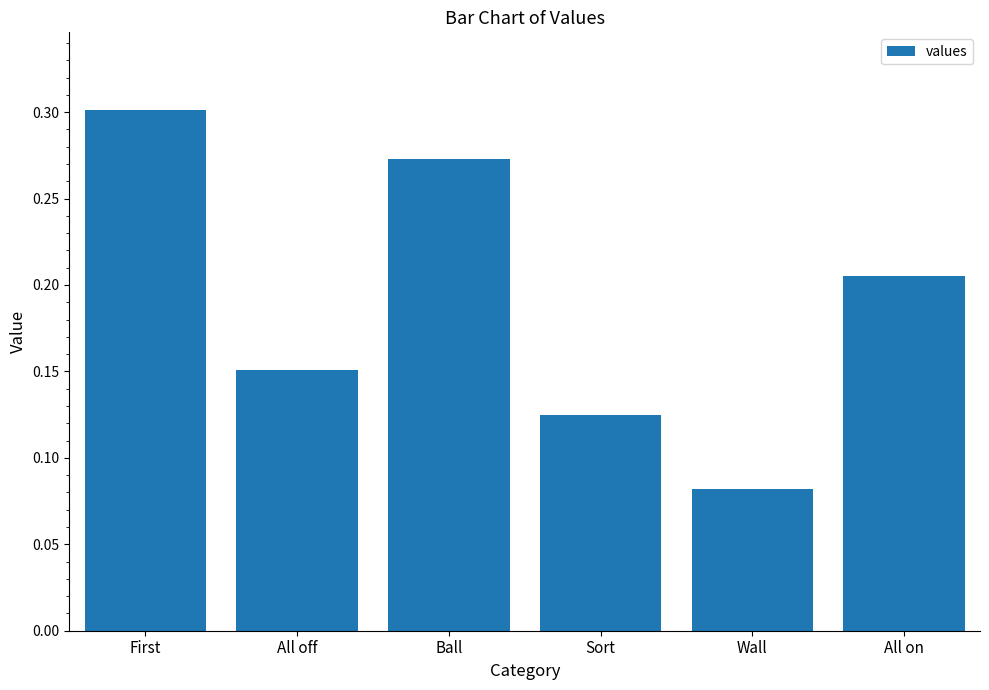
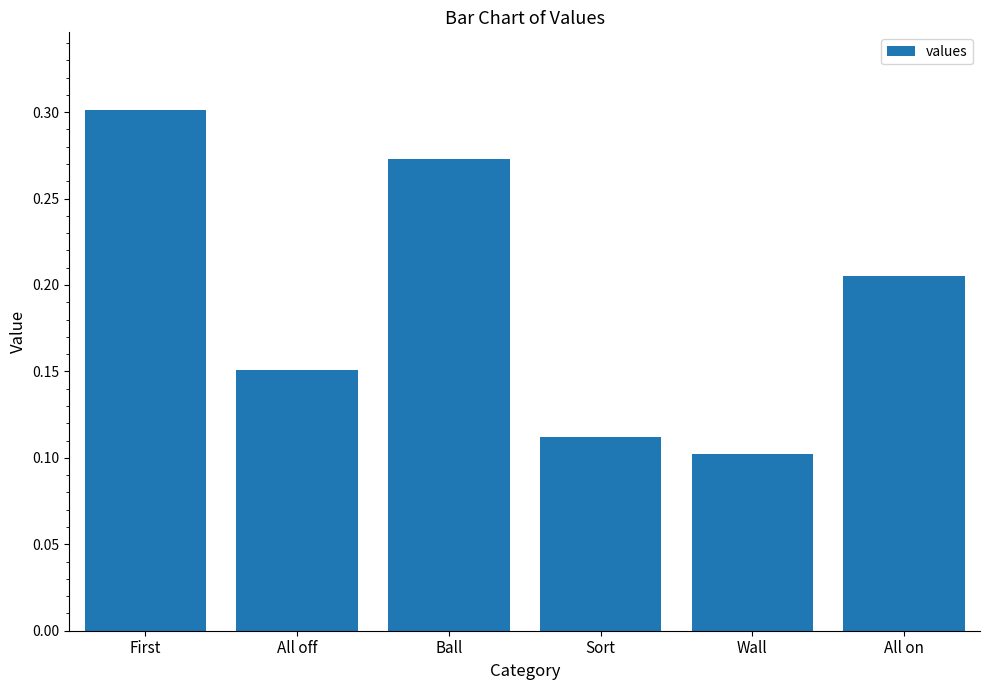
Sort: 0.125 -> 0.112
Wall: 0.082 -> 0.102
